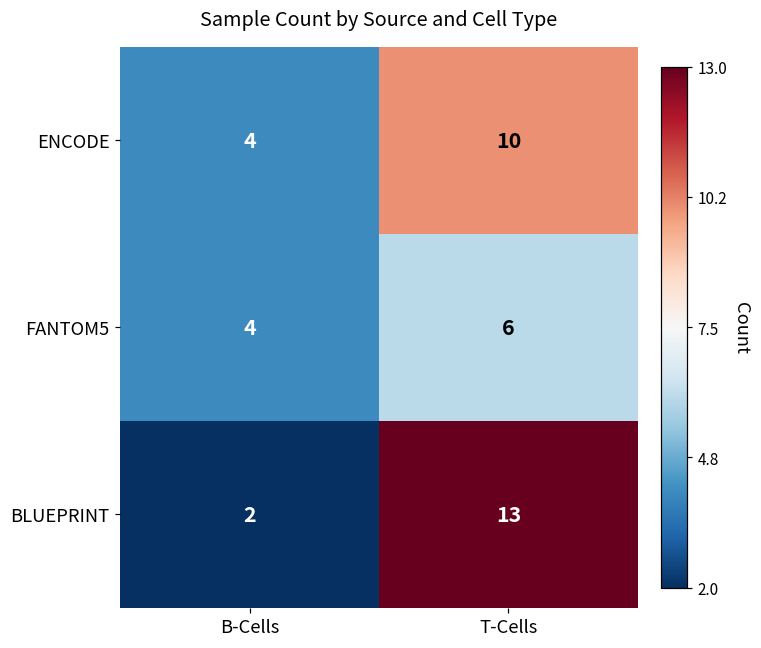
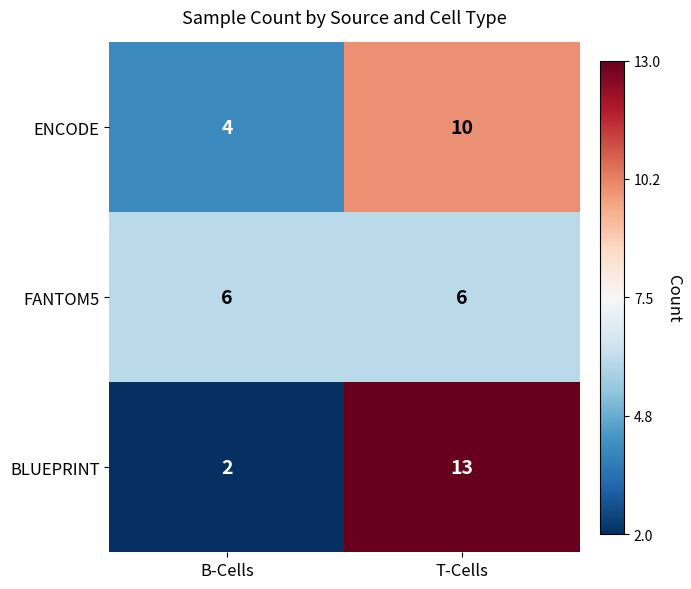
FANTOM5, B-Cells: 4 -> 6
